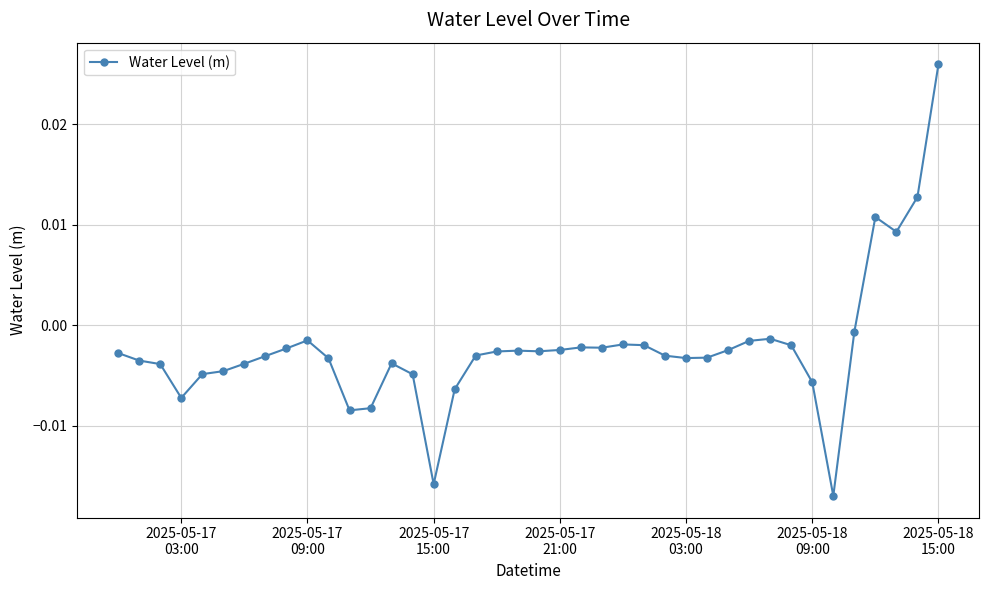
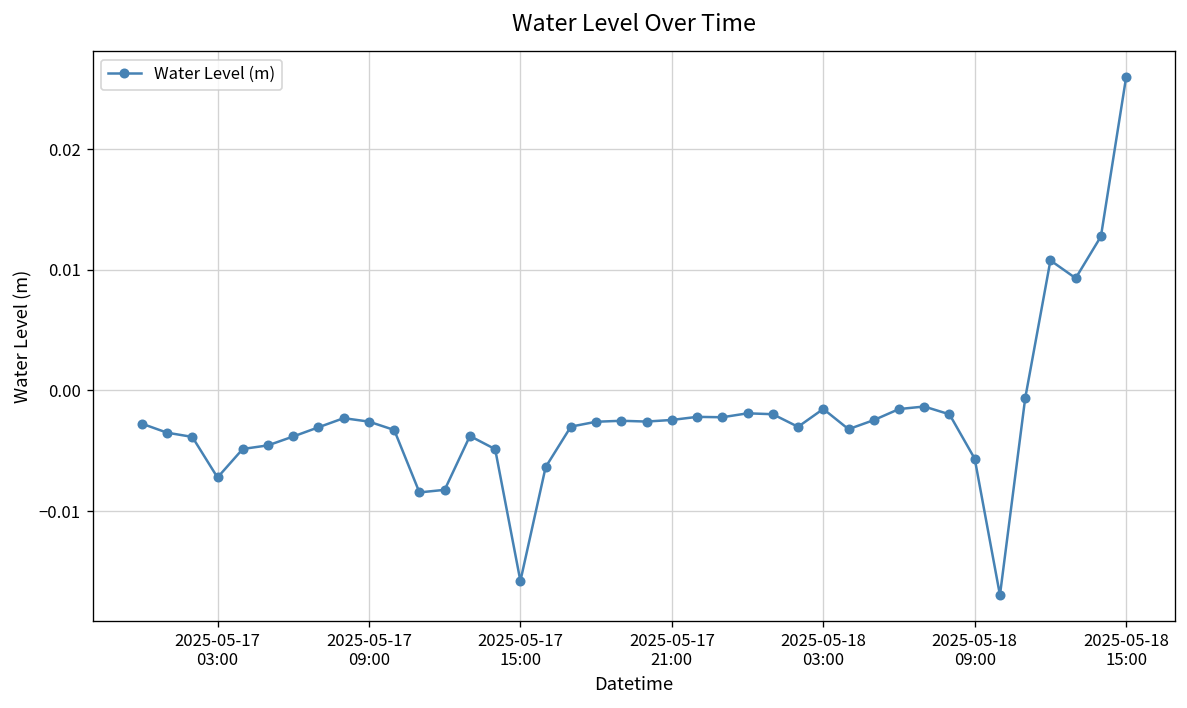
2025-05-17 09:00: -0.0015 -> -0.0026
2025-05-18 03:00: -0.0033 -> -0.0015
